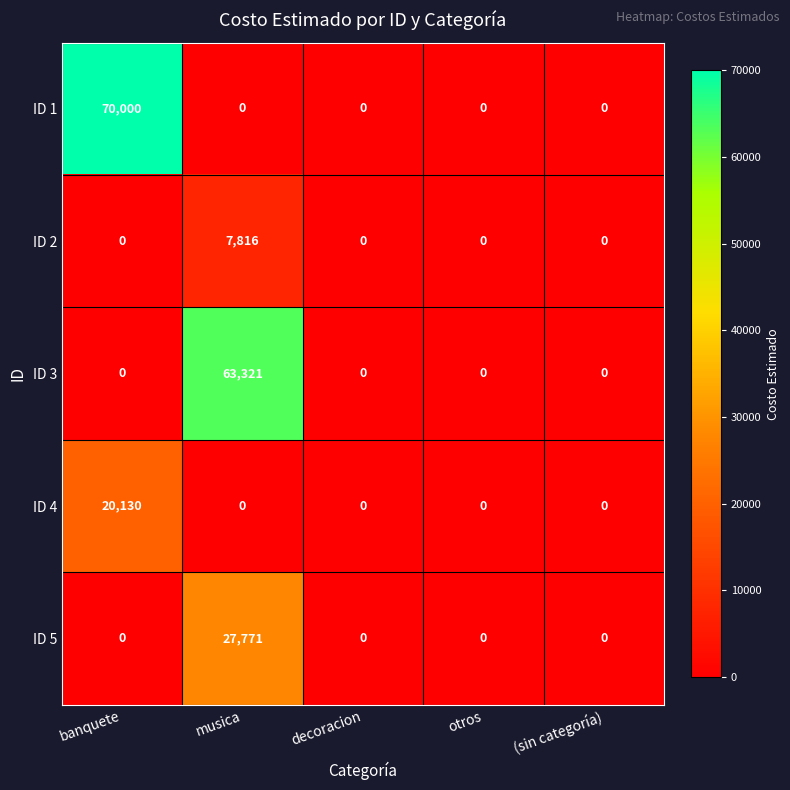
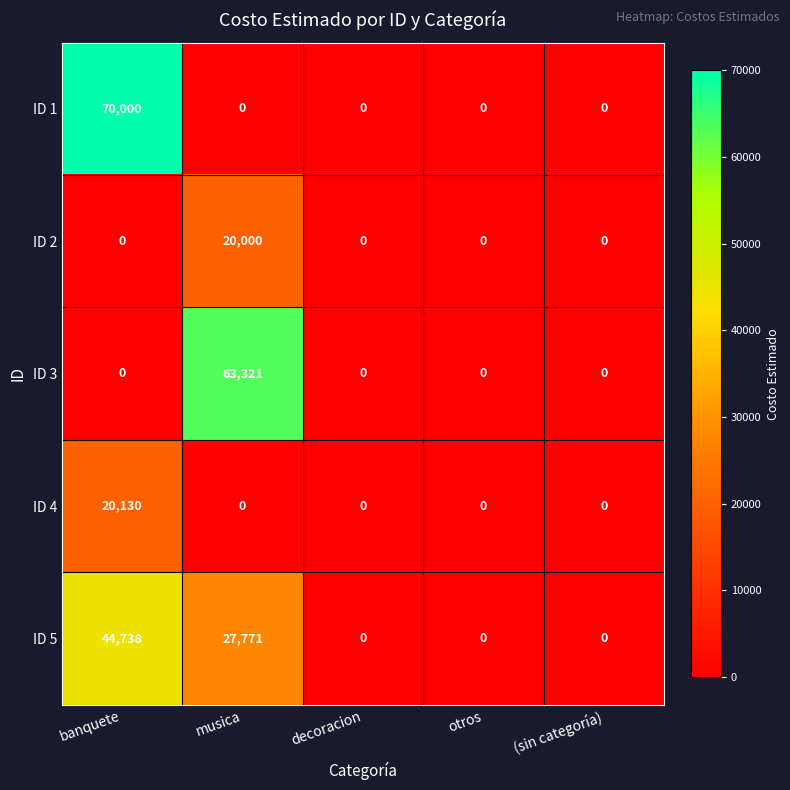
ID 2, musica: 7,816 -> 20,000
ID 5, banquete: 0 -> 44,738
